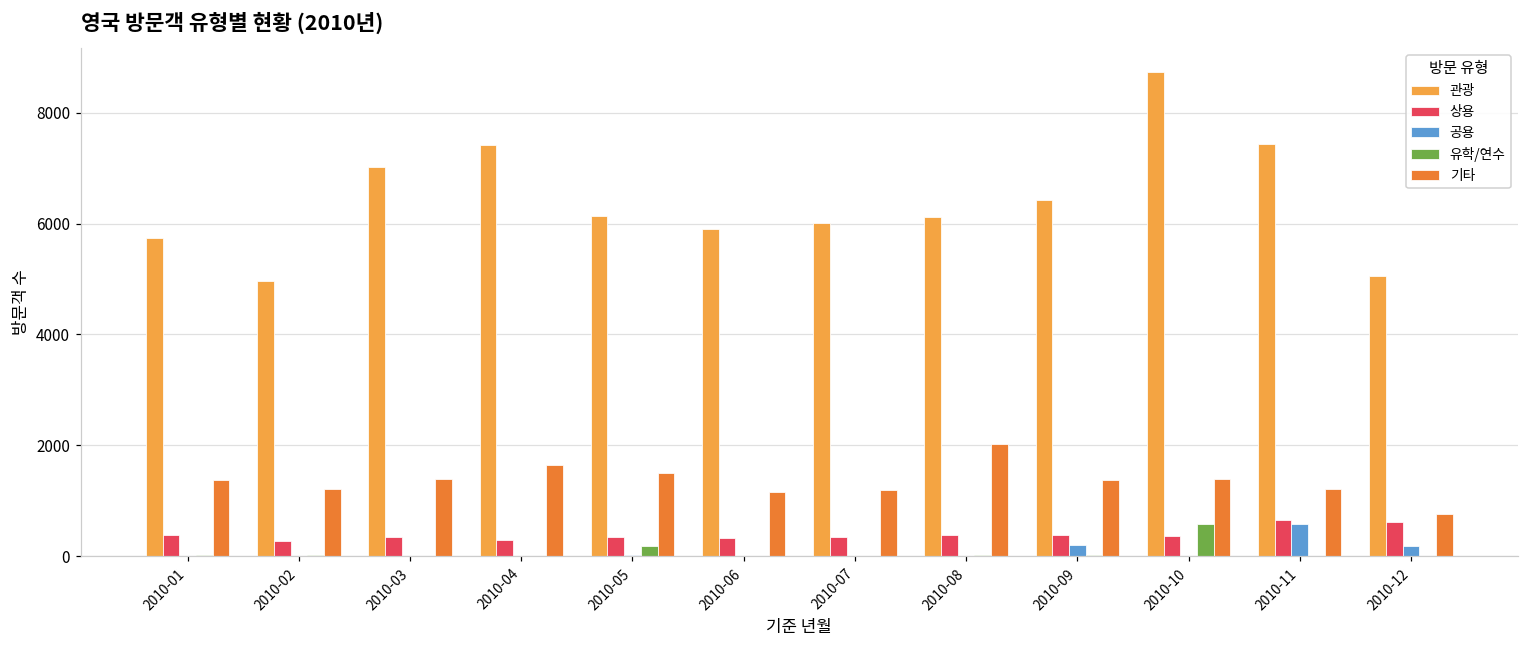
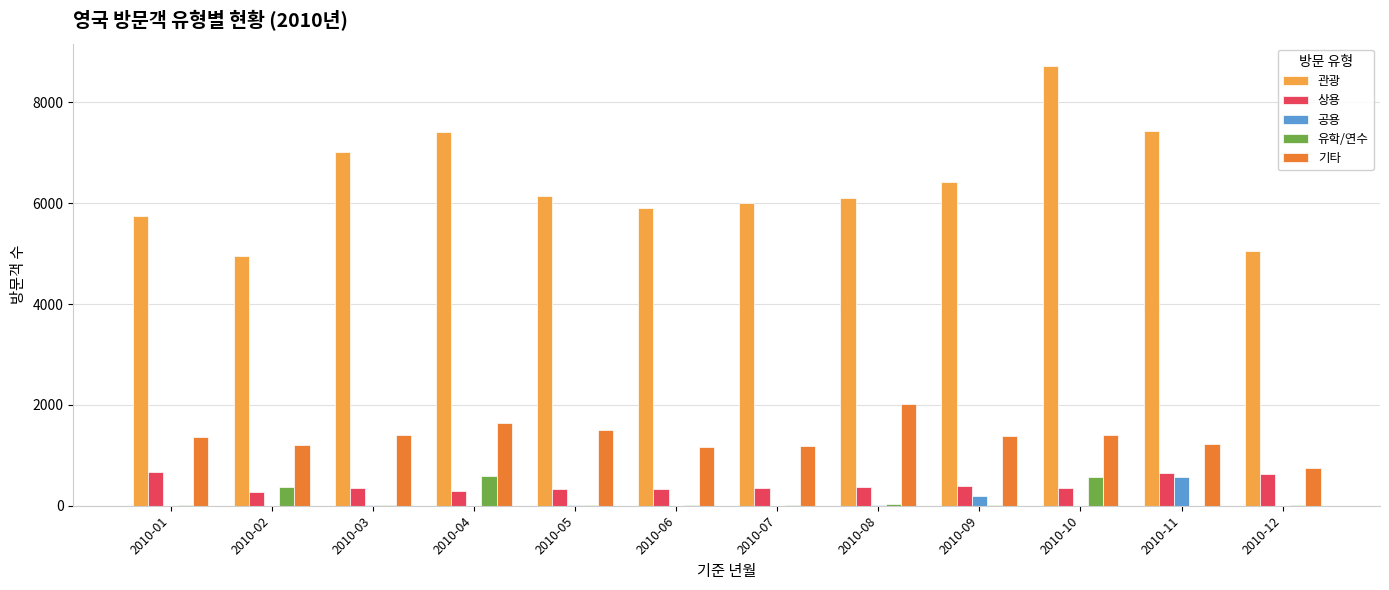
상용, 2010-01: 400 -> 700
유학/연수, 2010-02: 0 -> 400
유학/연수, 2010-04: 0 -> 600
유학/연수, 2010-05: 200 -> 0
공용, 2010-12: 200 -> 0
